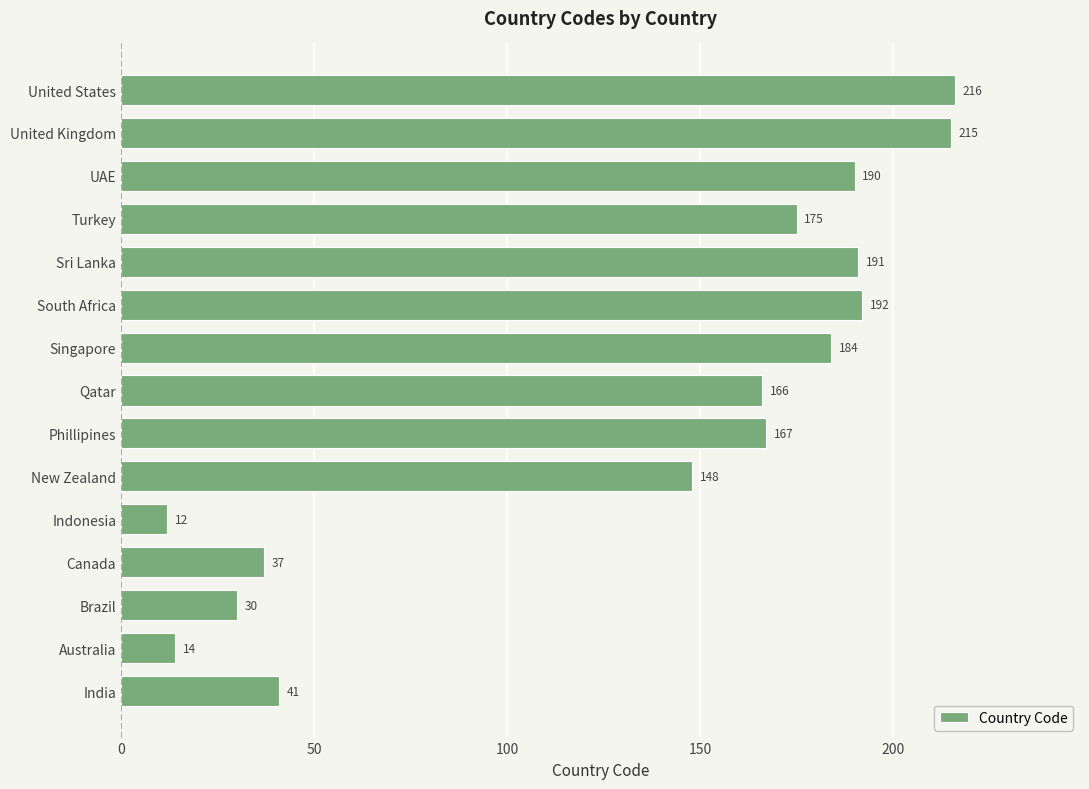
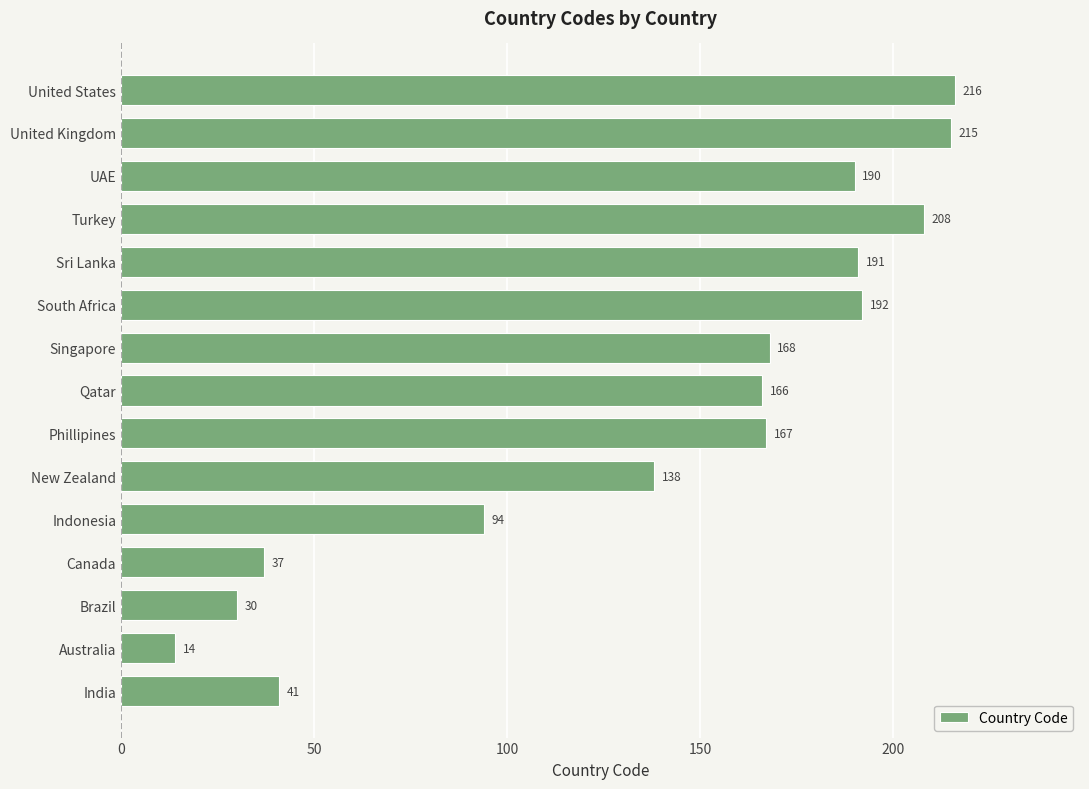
Turkey: 175 -> 208
Singapore: 184 -> 168
New Zealand: 148 -> 138
Indonesia: 12 -> 94
